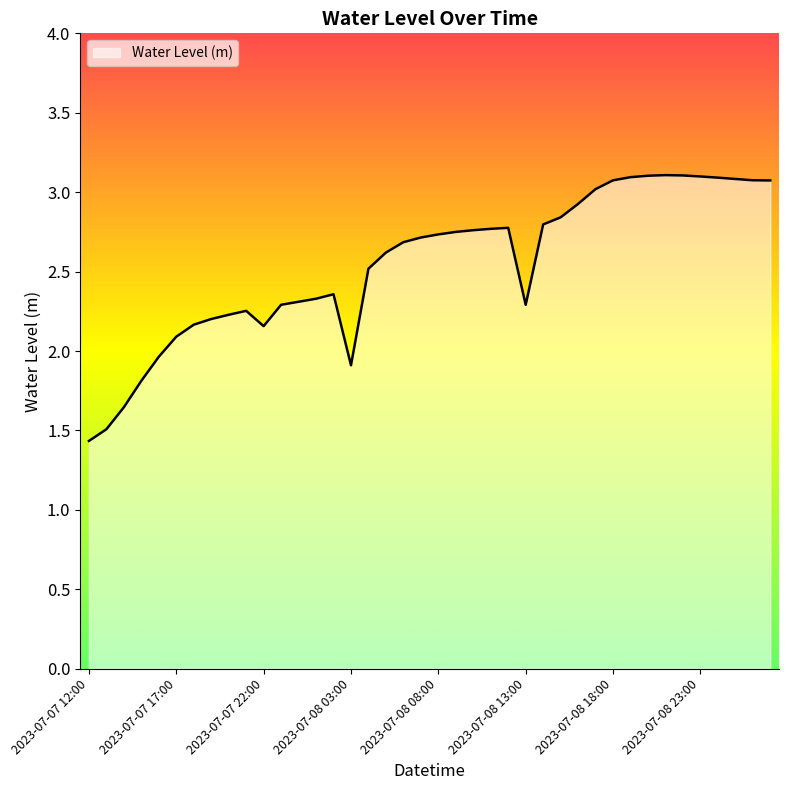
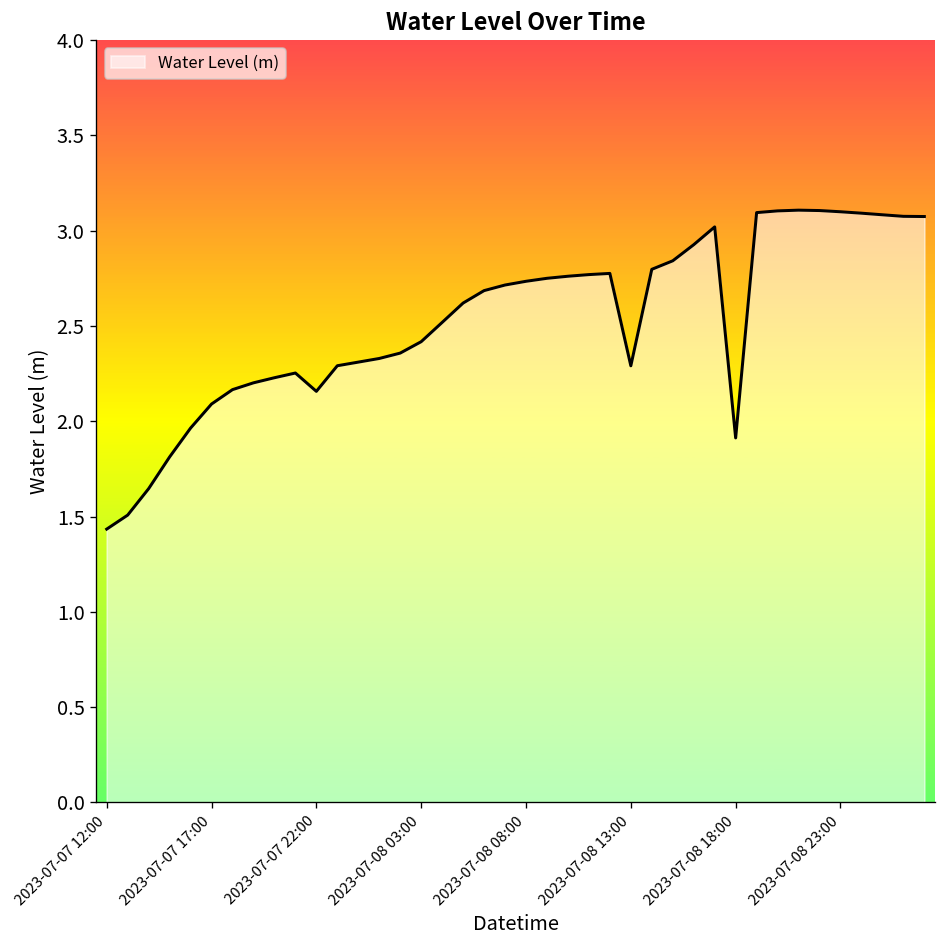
2023-07-08 03:00: 1.91 -> 2.42
2023-07-08 18:00: 3.07 -> 1.91
